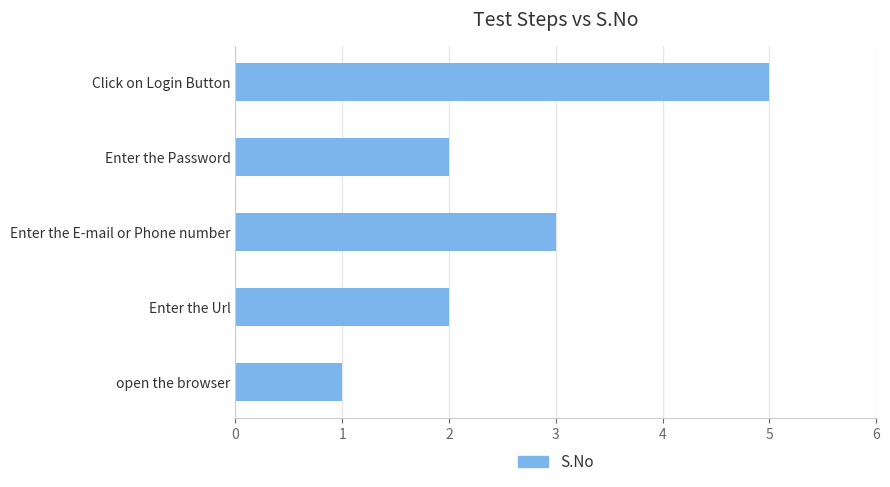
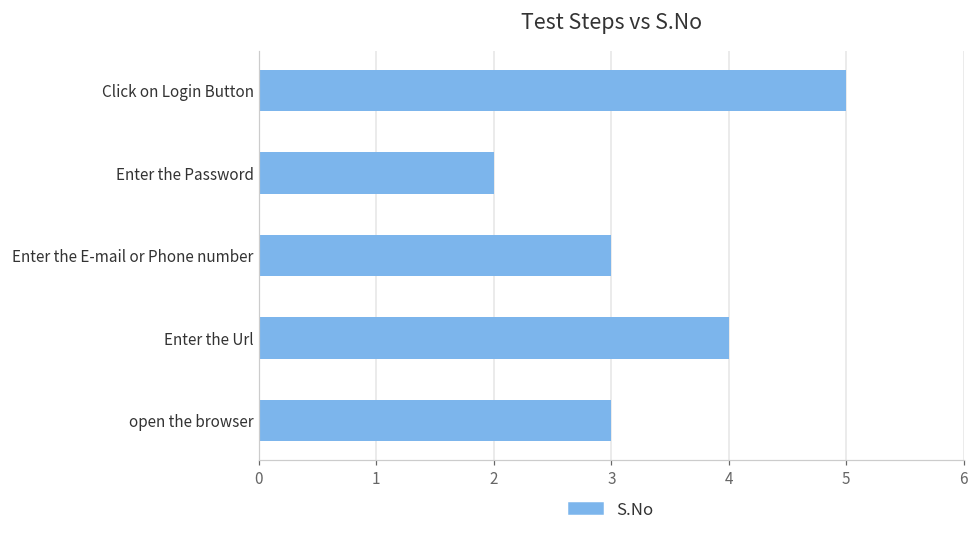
Enter the Url: 2 -> 4
open the browser: 1 -> 3
